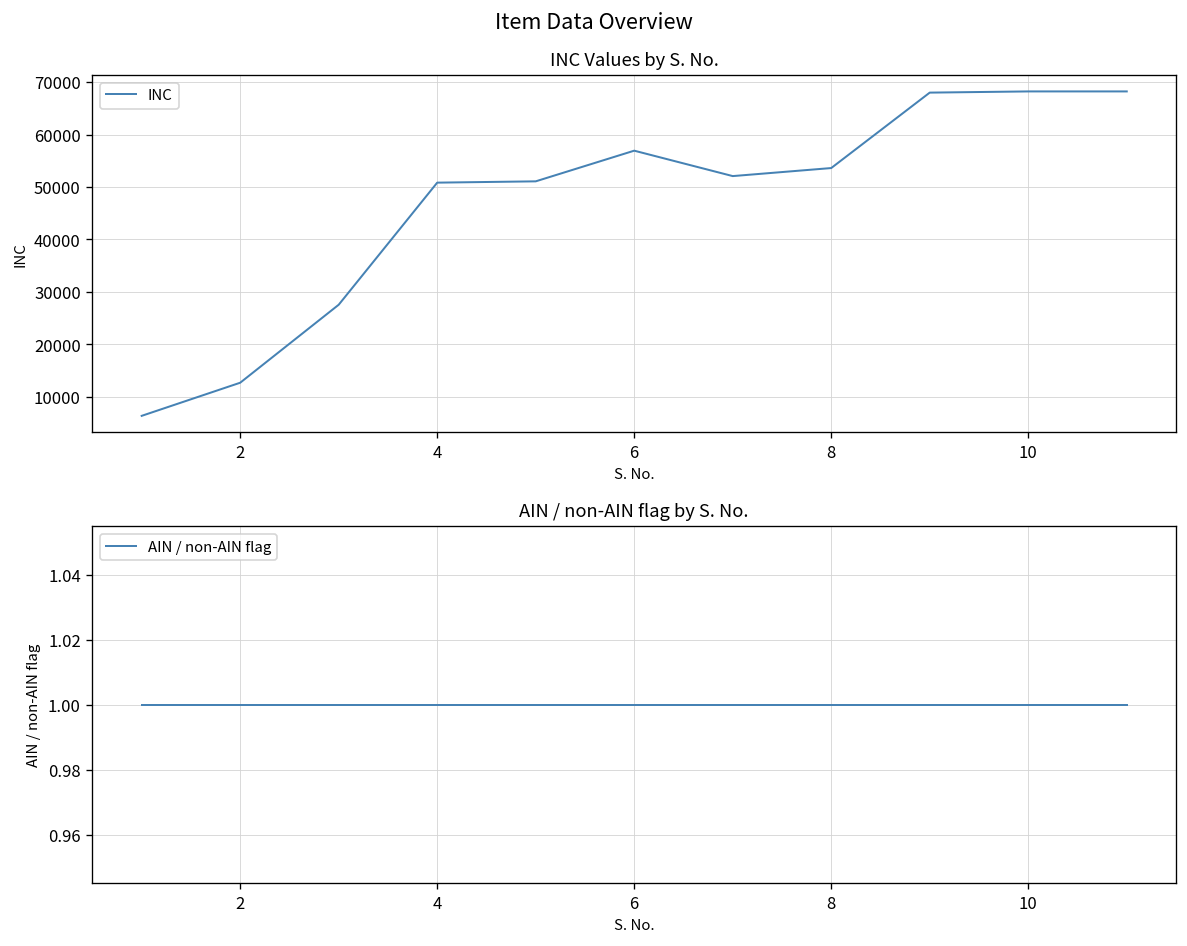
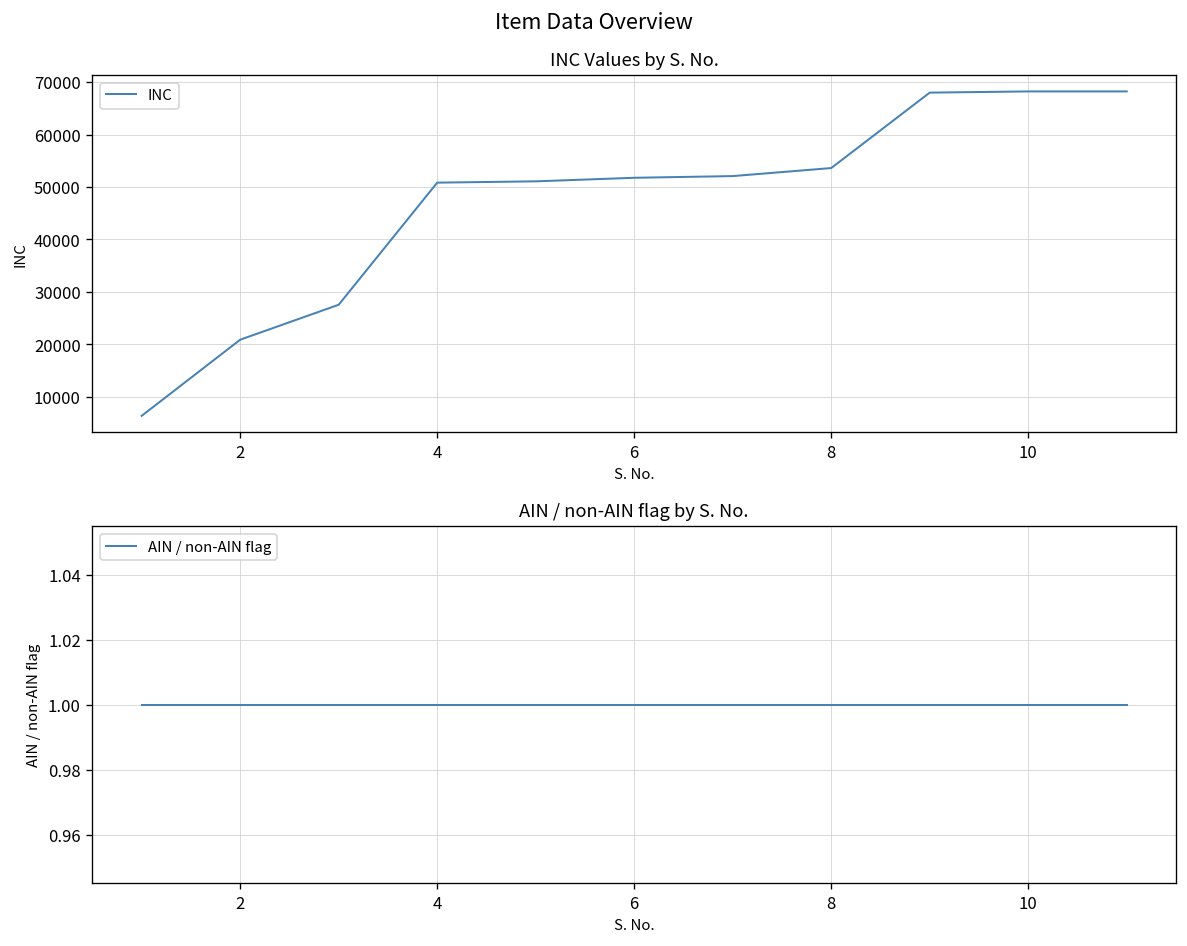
INC Values by S. No., 2: 13000 -> 21000
INC Values by S. No., 6: 57000 -> 52000
